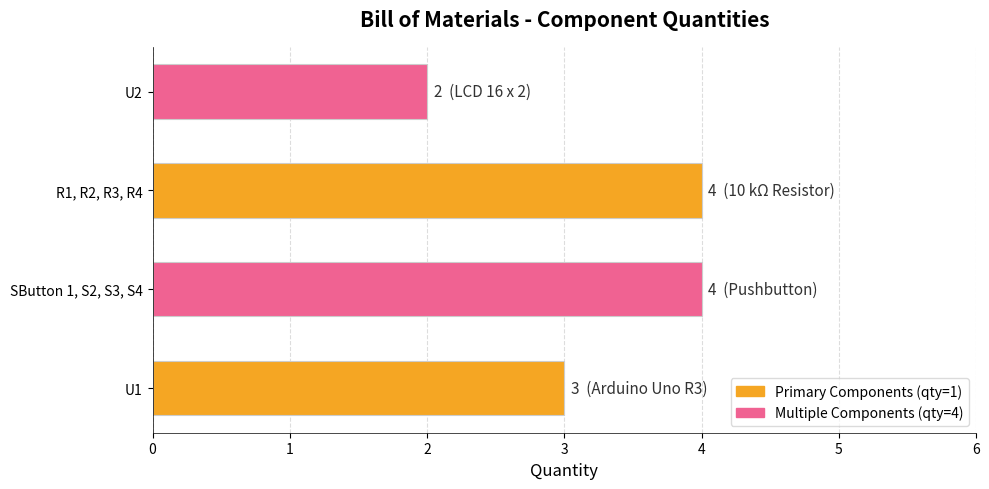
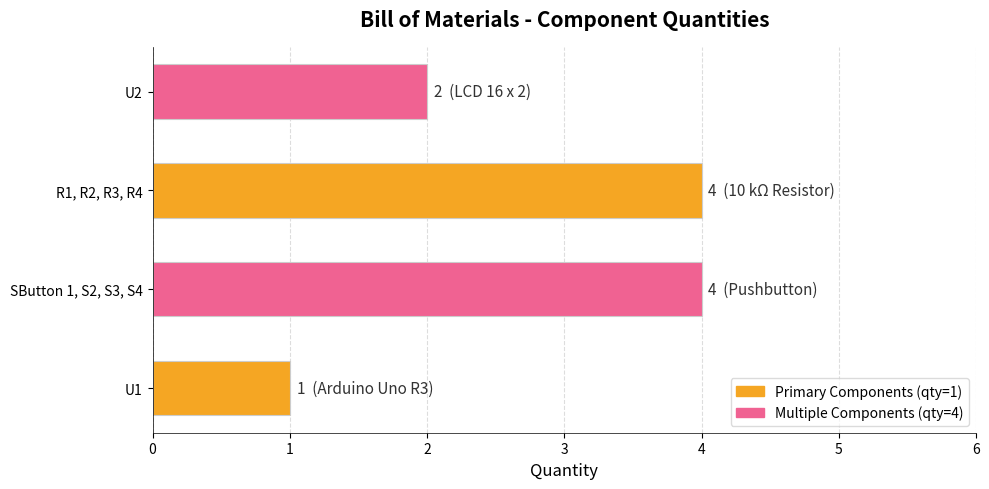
U1: 3 -> 1
